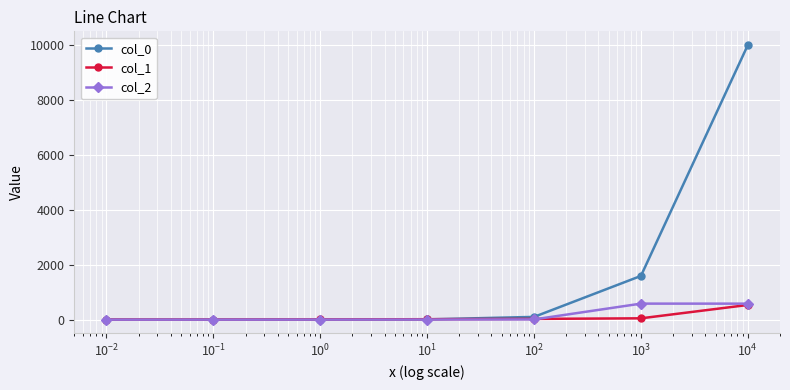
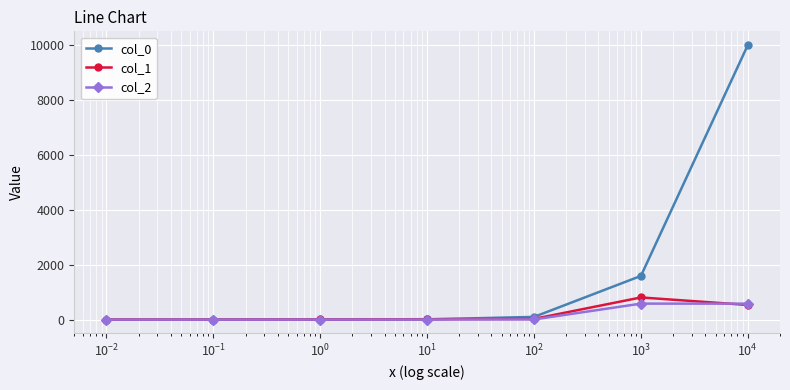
col_1, 10^3: 0 -> 800
